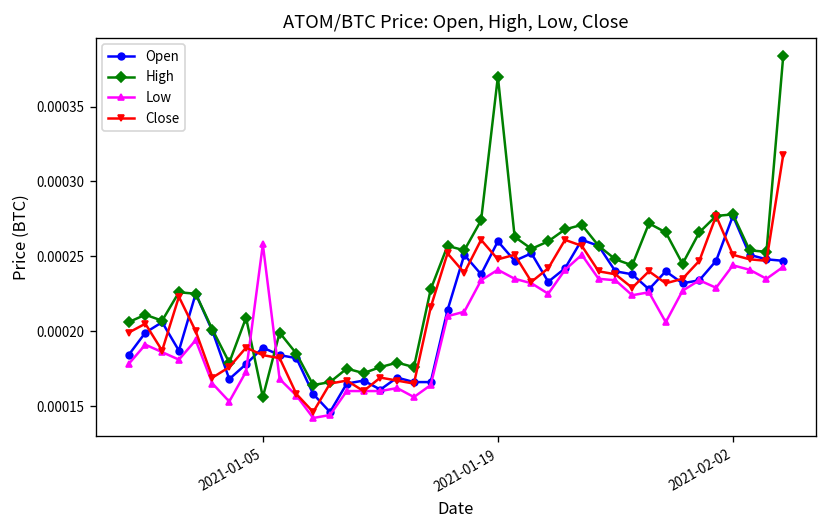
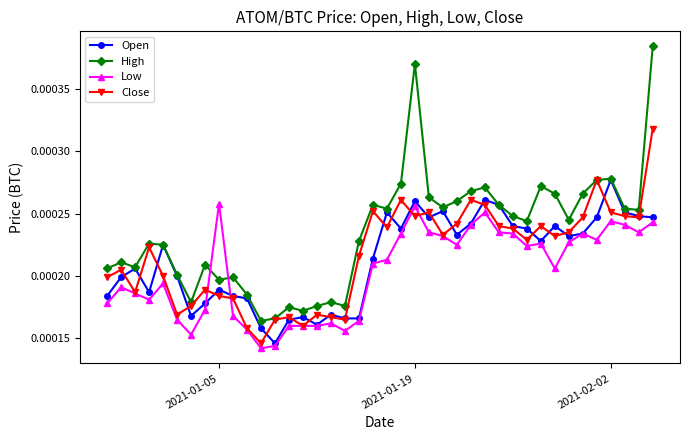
High, 2021-01-05: 0.000156 -> 0.000197
Low, 2021-01-19: 0.000241 -> 0.000256
